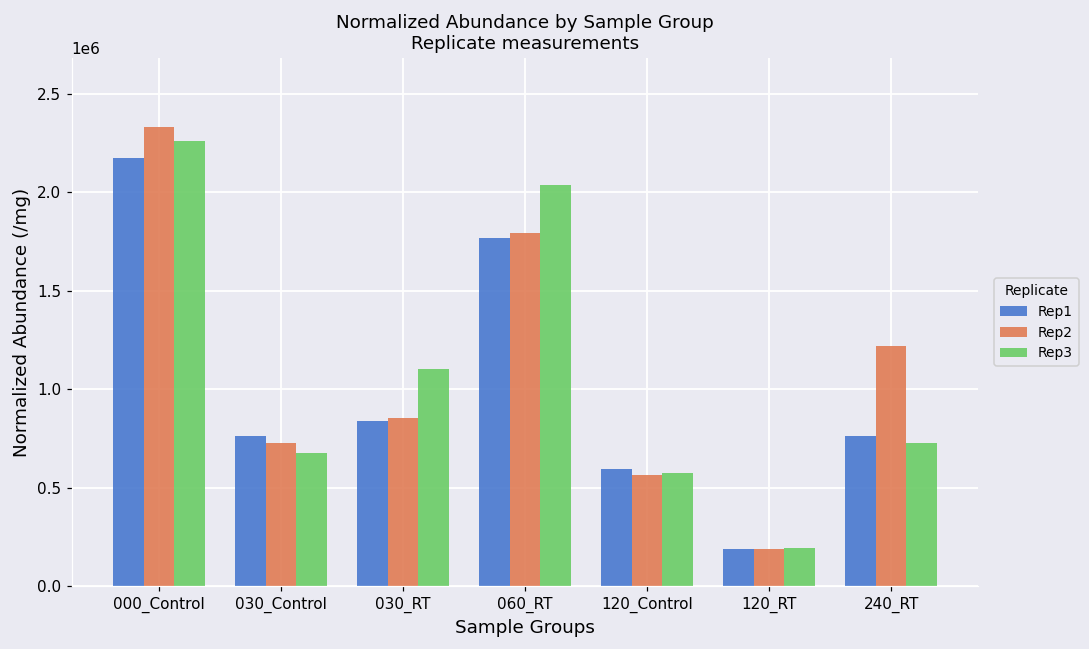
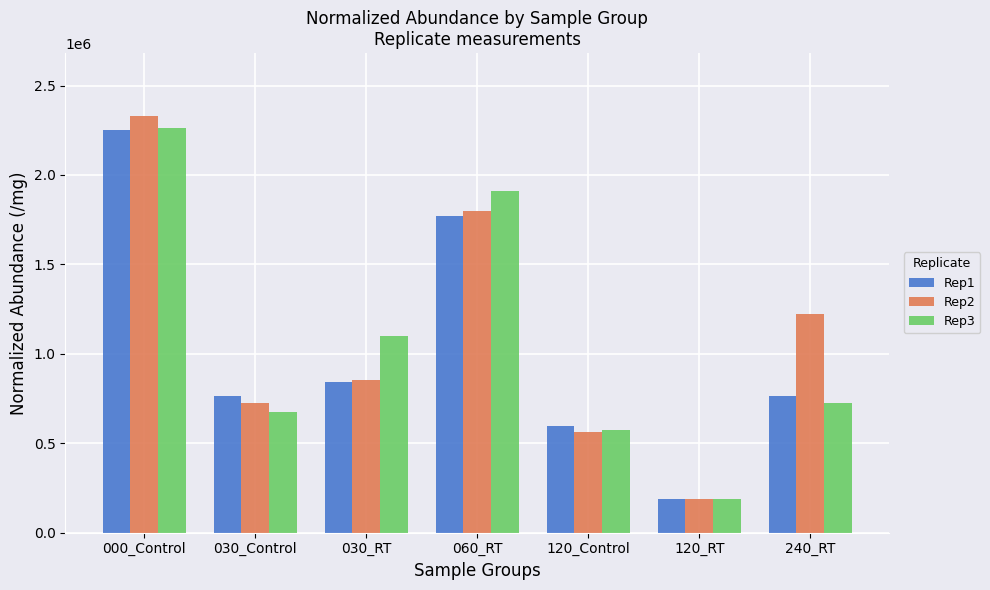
Rep1, 000_Control: 2170000 -> 2250000
Rep3, 060_RT: 2040000 -> 1910000
